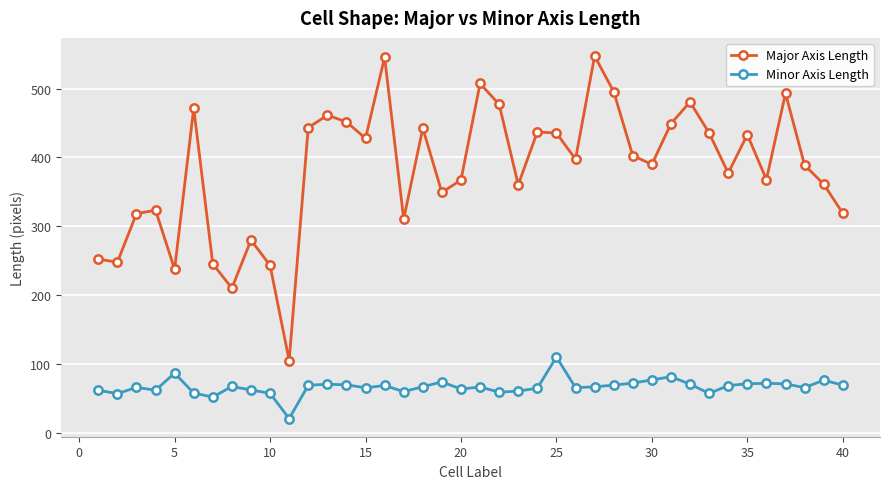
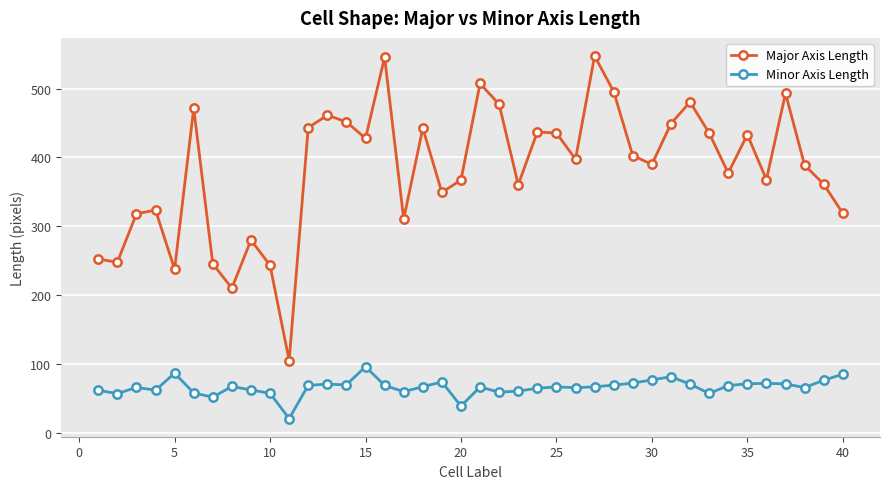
Minor Axis Length, 15: 70 -> 100
Minor Axis Length, 20: 60 -> 40
Minor Axis Length, 25: 110 -> 70
Minor Axis Length, 40: 70 -> 80
